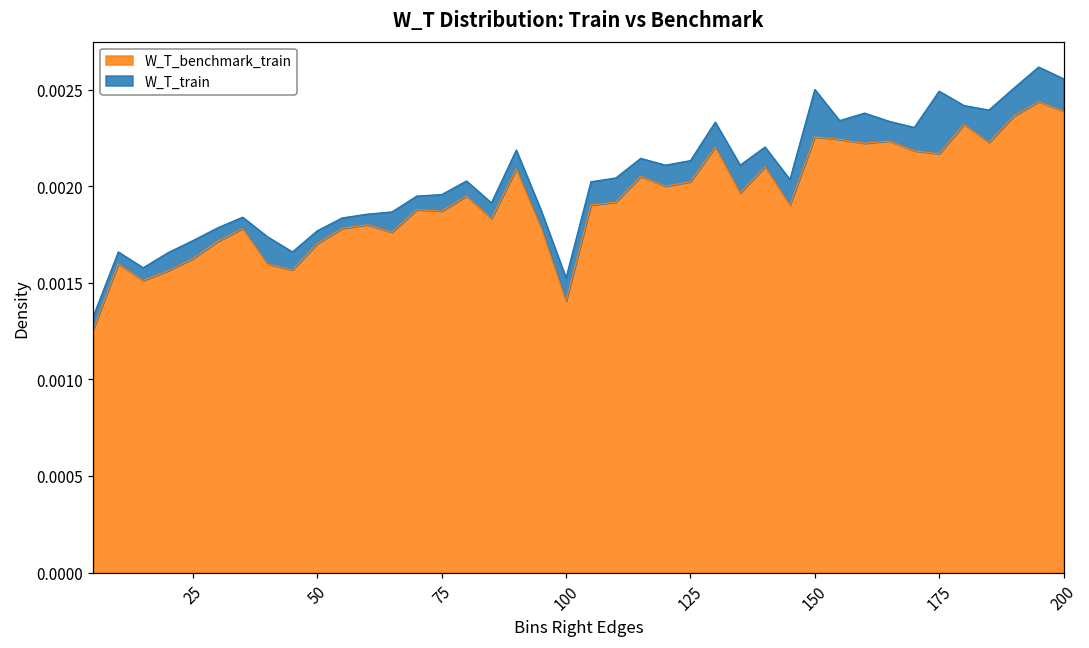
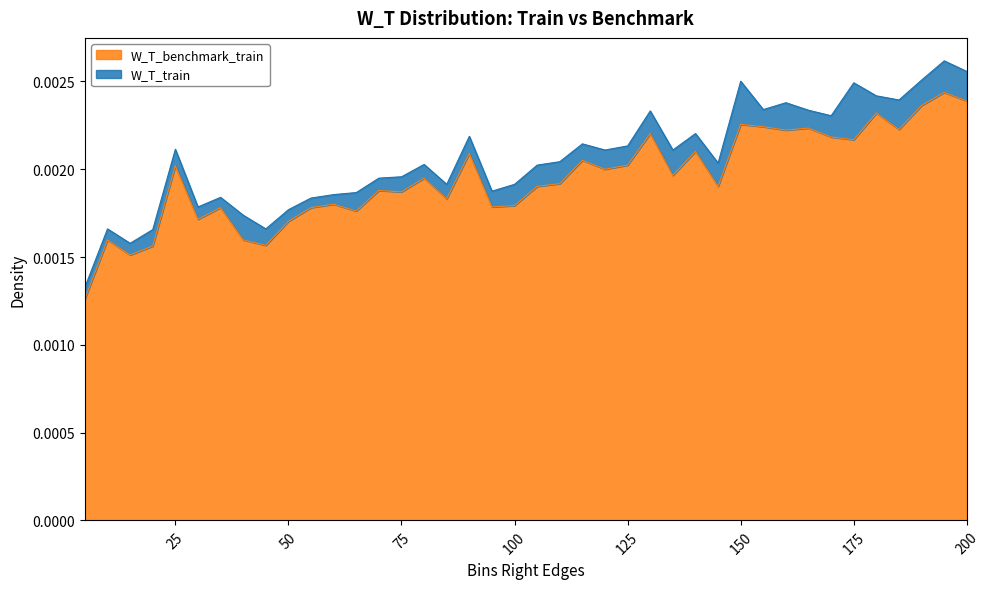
W_T_benchmark_train, 25: 0.00163 -> 0.00202
W_T_benchmark_train, 100: 0.00140 -> 0.00179
